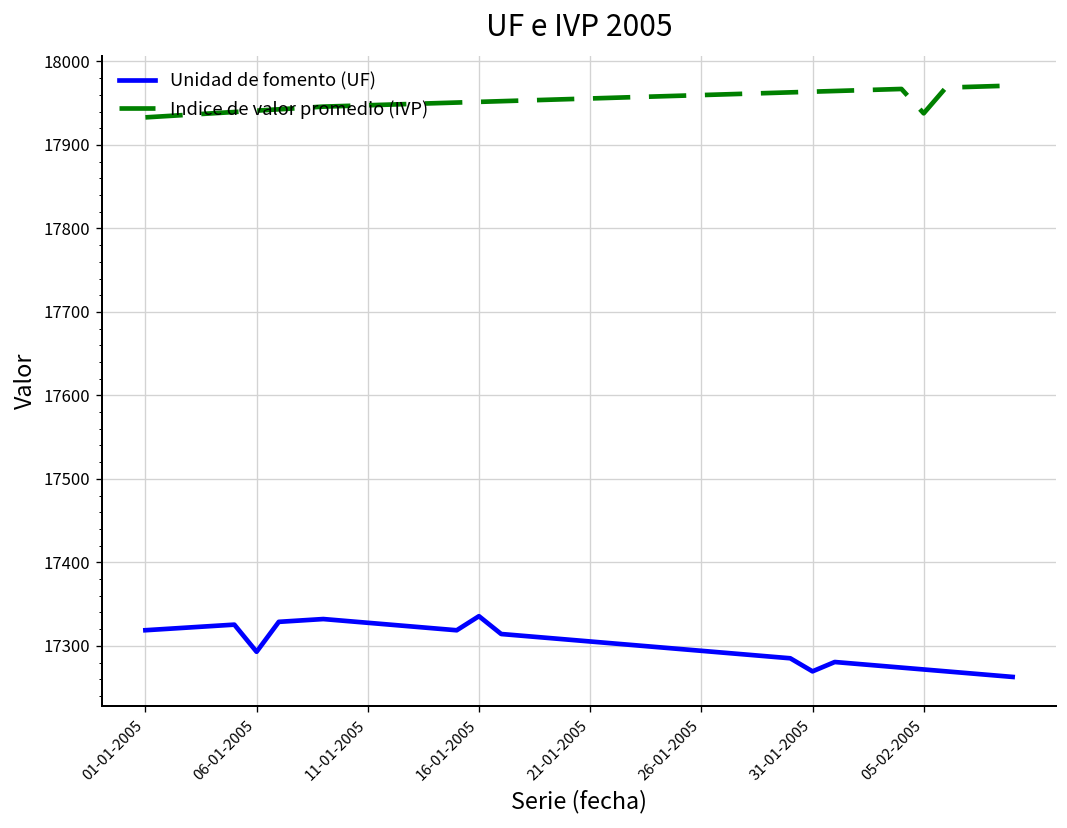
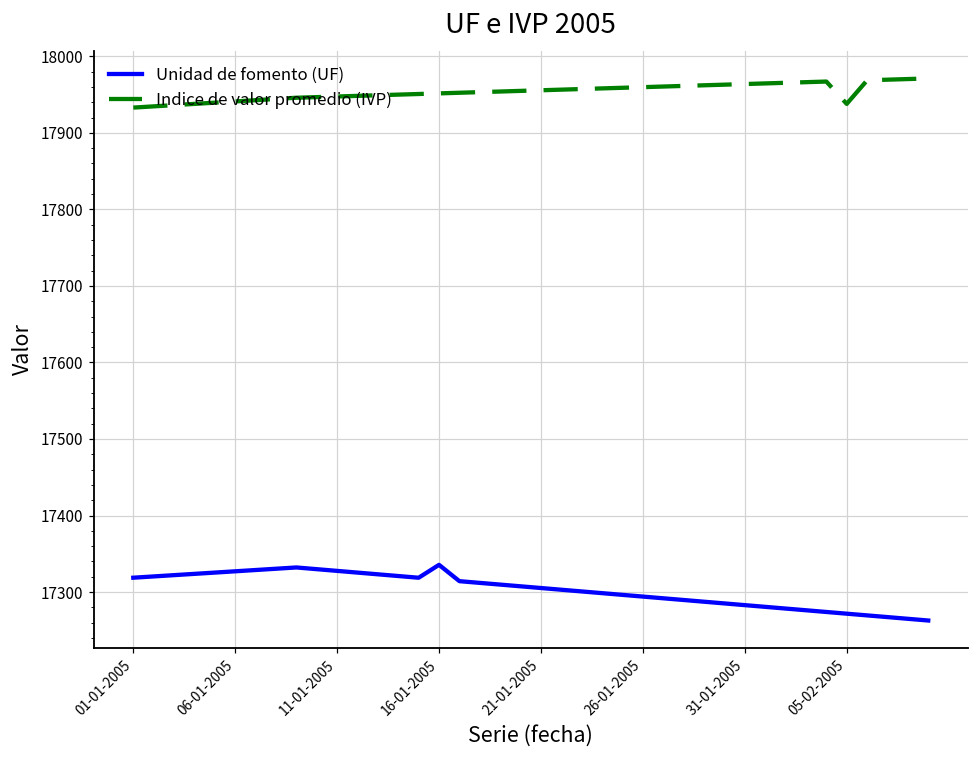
Unidad de fomento (UF), 06-01-2005: 17290 -> 17330
Unidad de fomento (UF), 31-01-2005: 17270 -> 17280
